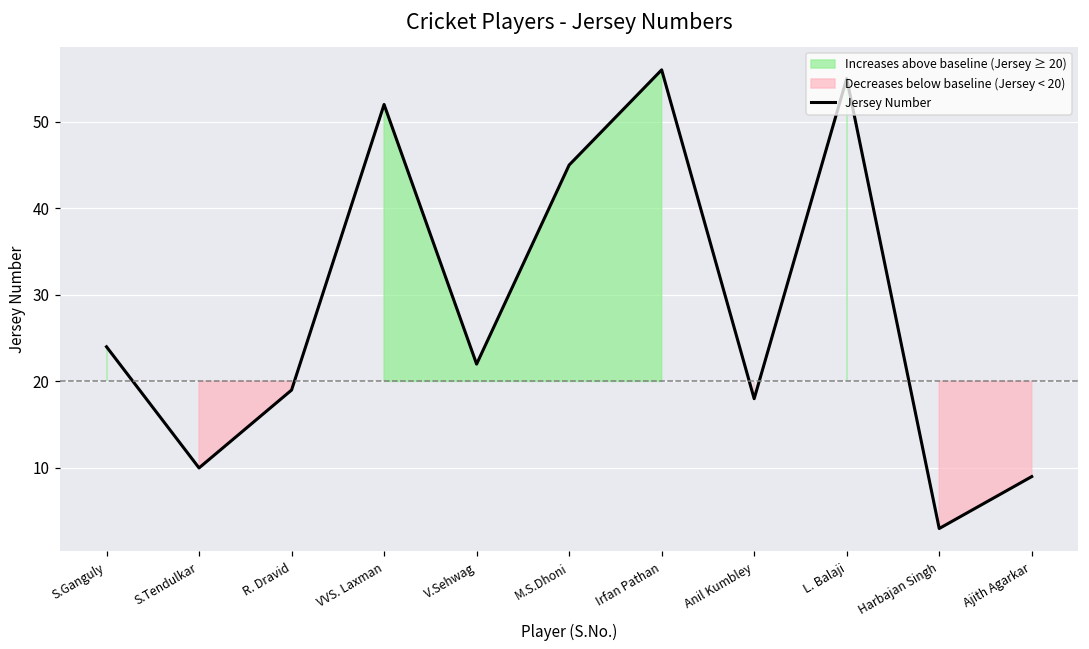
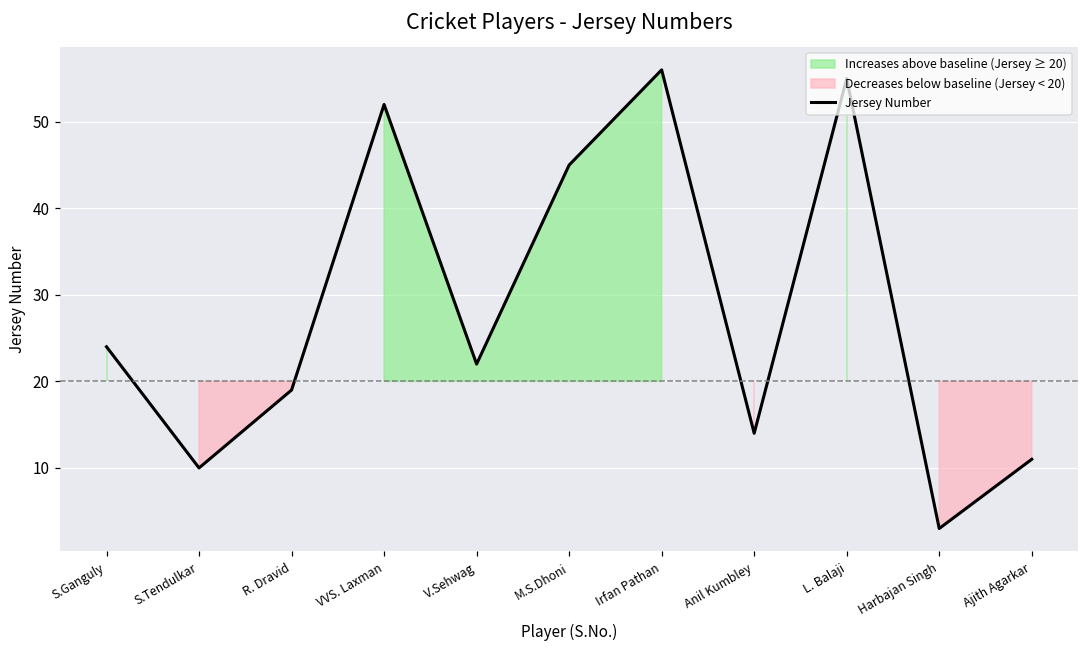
Anil Kumbley: 18 -> 14
Ajith Agarkar: 9 -> 11
